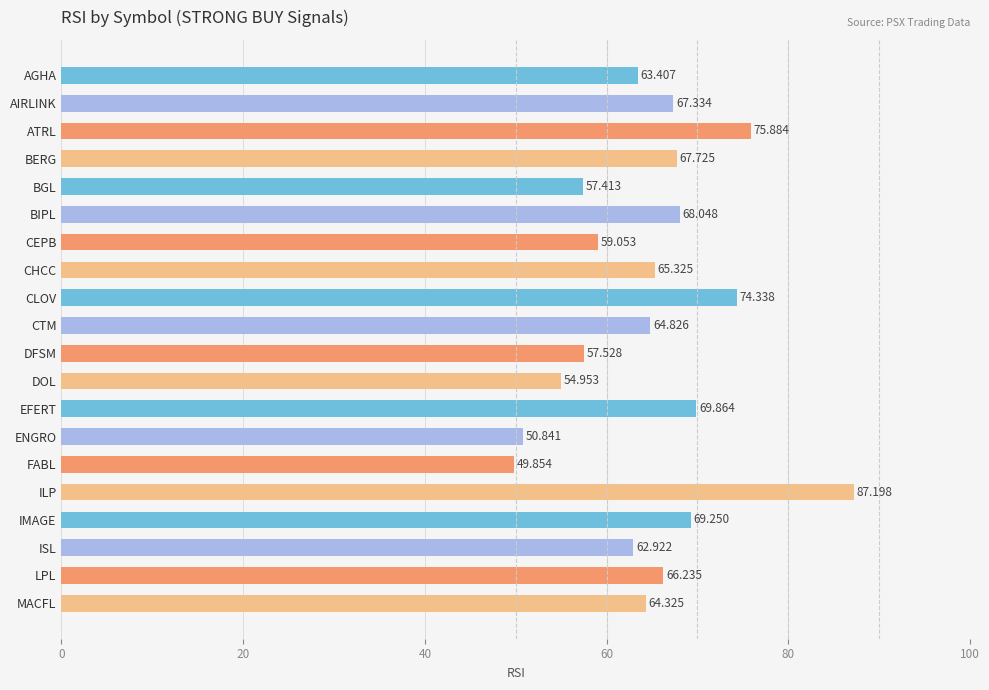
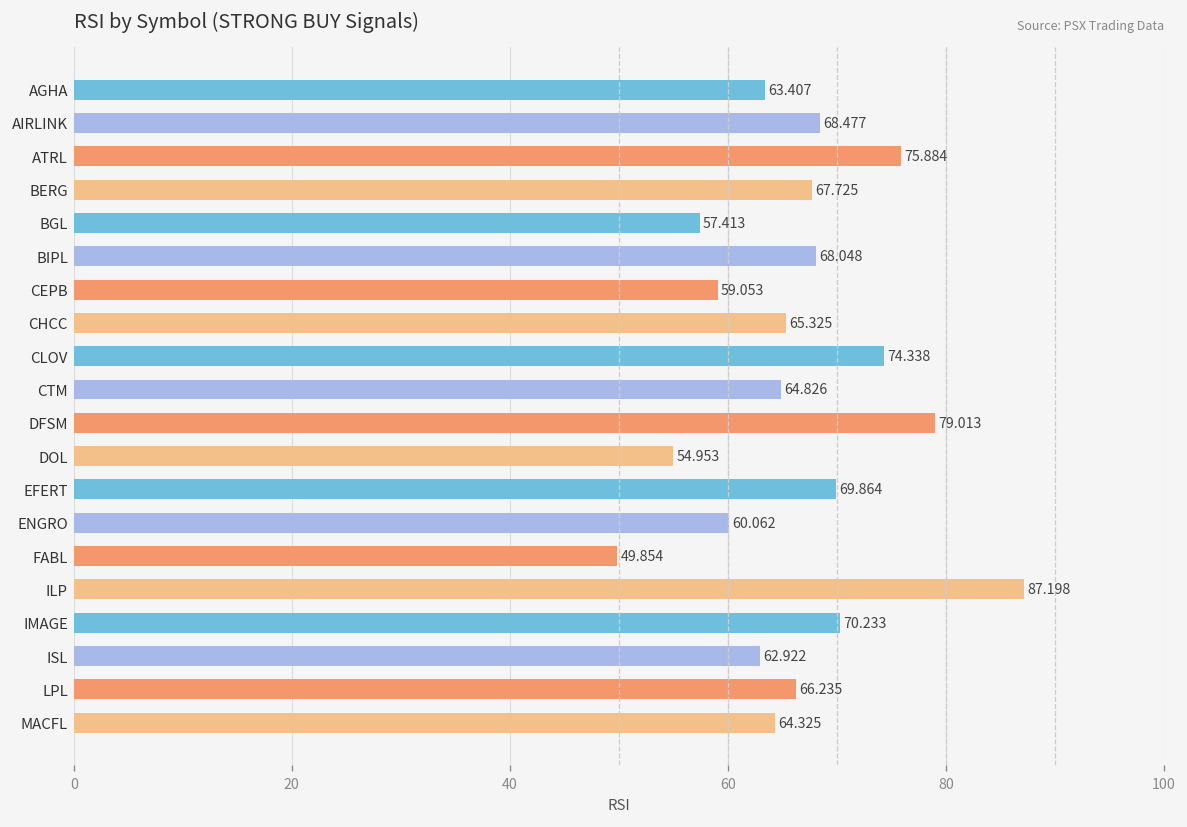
AIRLINK: 67.334 -> 68.477
DFSM: 57.528 -> 79.013
ENGRO: 50.841 -> 60.062
IMAGE: 69.250 -> 70.233
